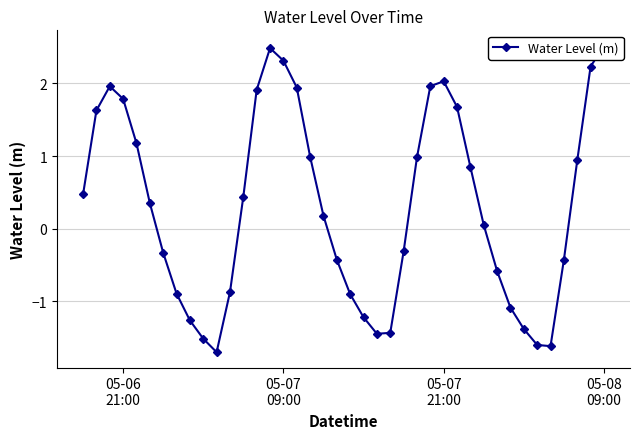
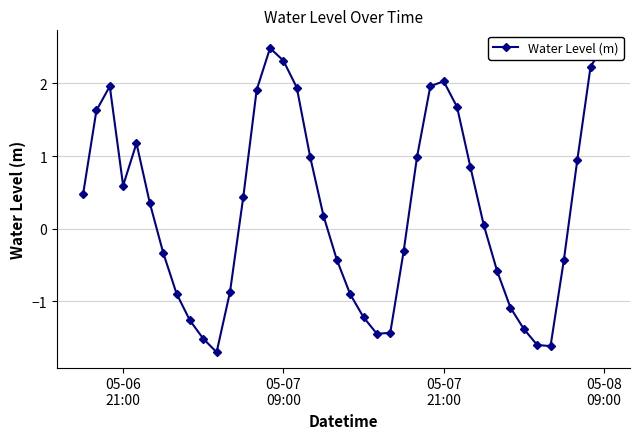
05-06 21:00: 1.8 -> 0.6
